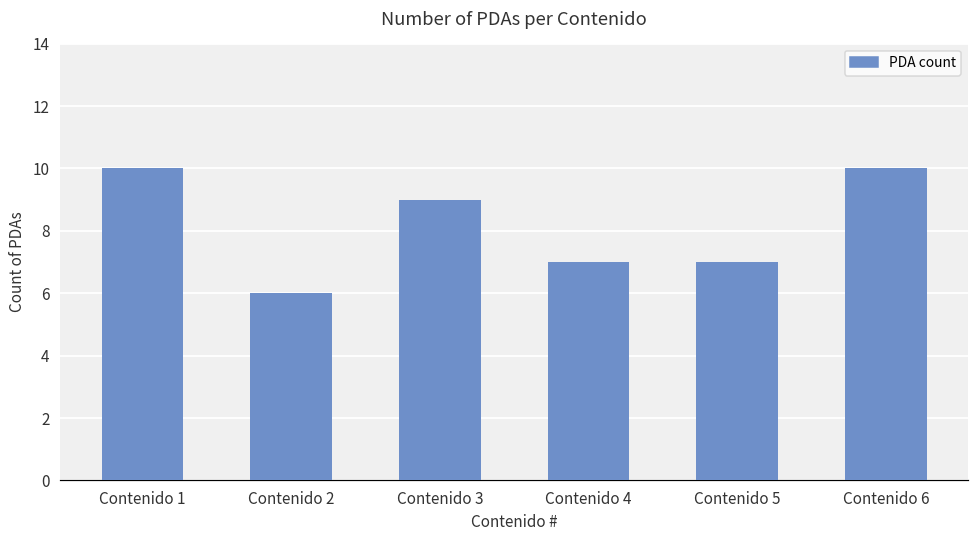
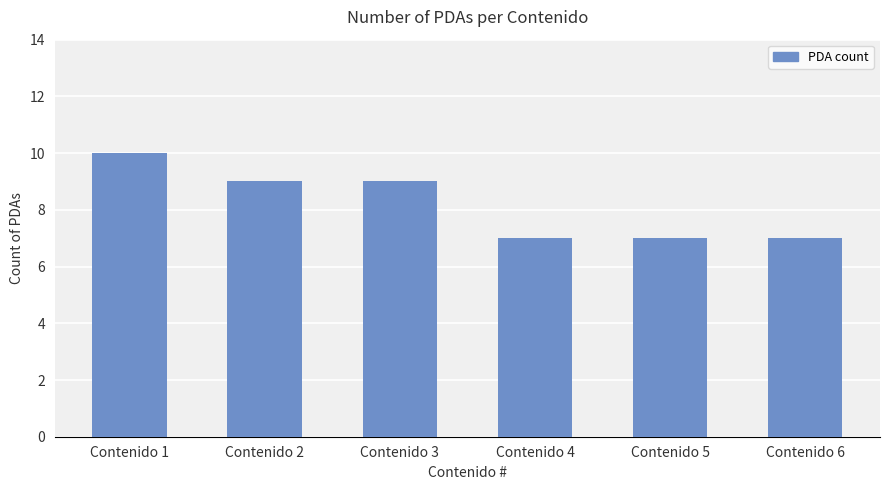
Contenido 2: 6 -> 9
Contenido 6: 10 -> 7
